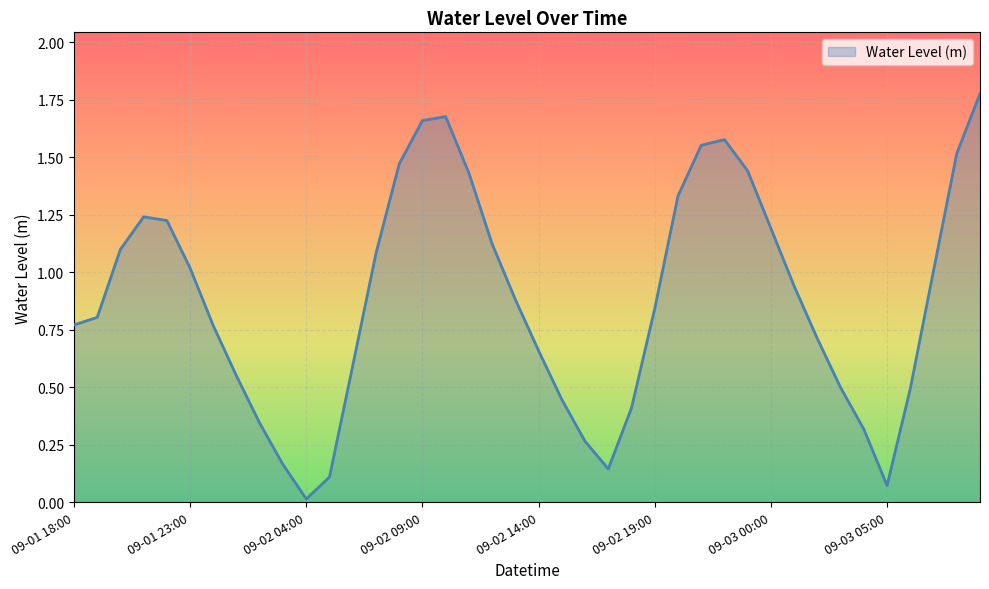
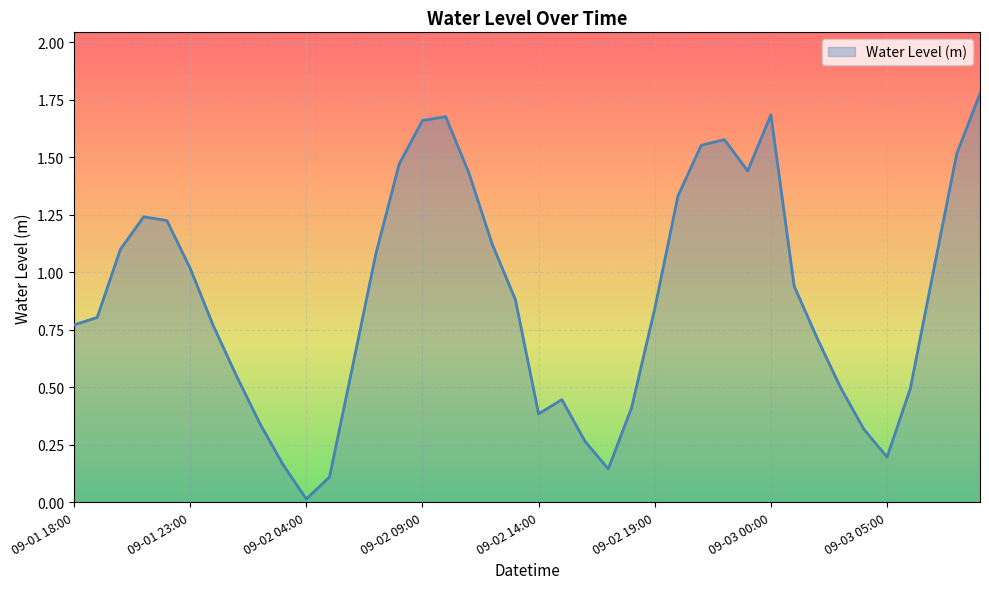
09-02 14:00: 0.66 -> 0.38
09-03 00:00: 1.19 -> 1.69
09-03 05:00: 0.07 -> 0.20
